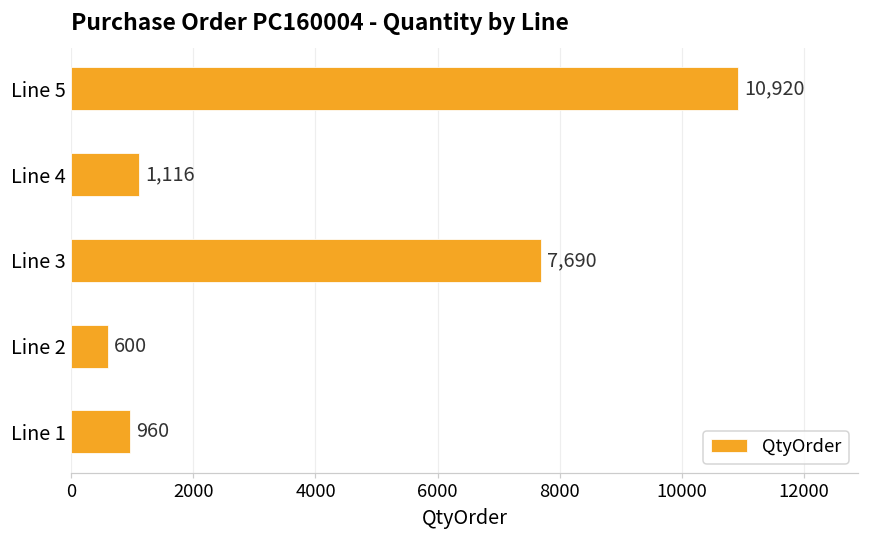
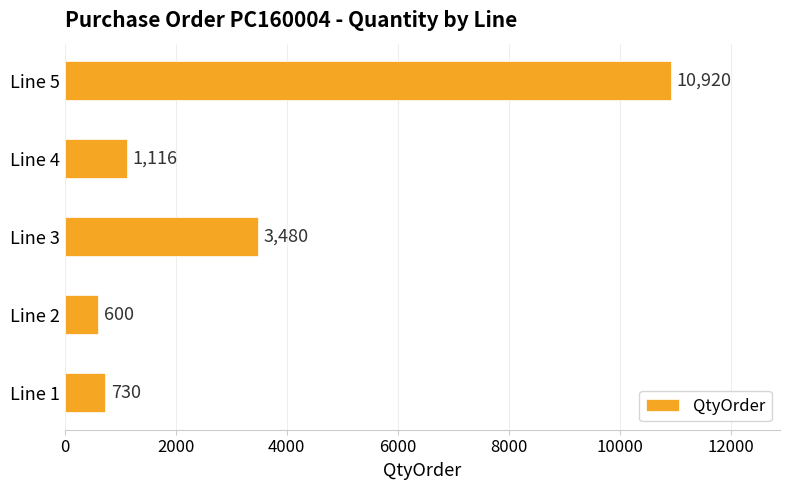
Line 3: 7,690 -> 3,480
Line 1: 960 -> 730
